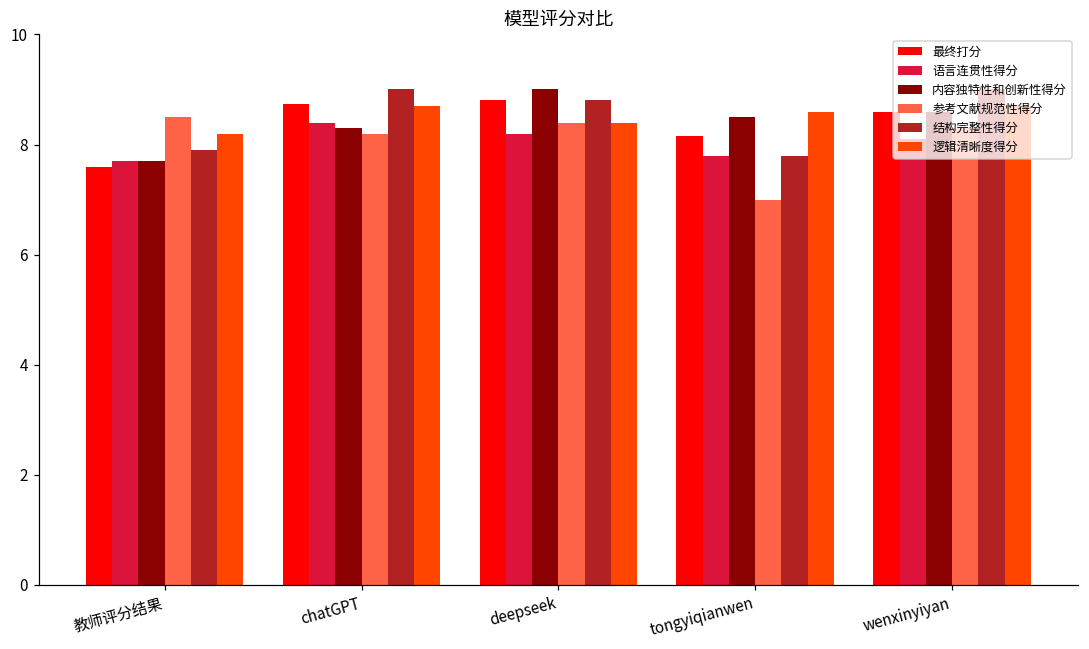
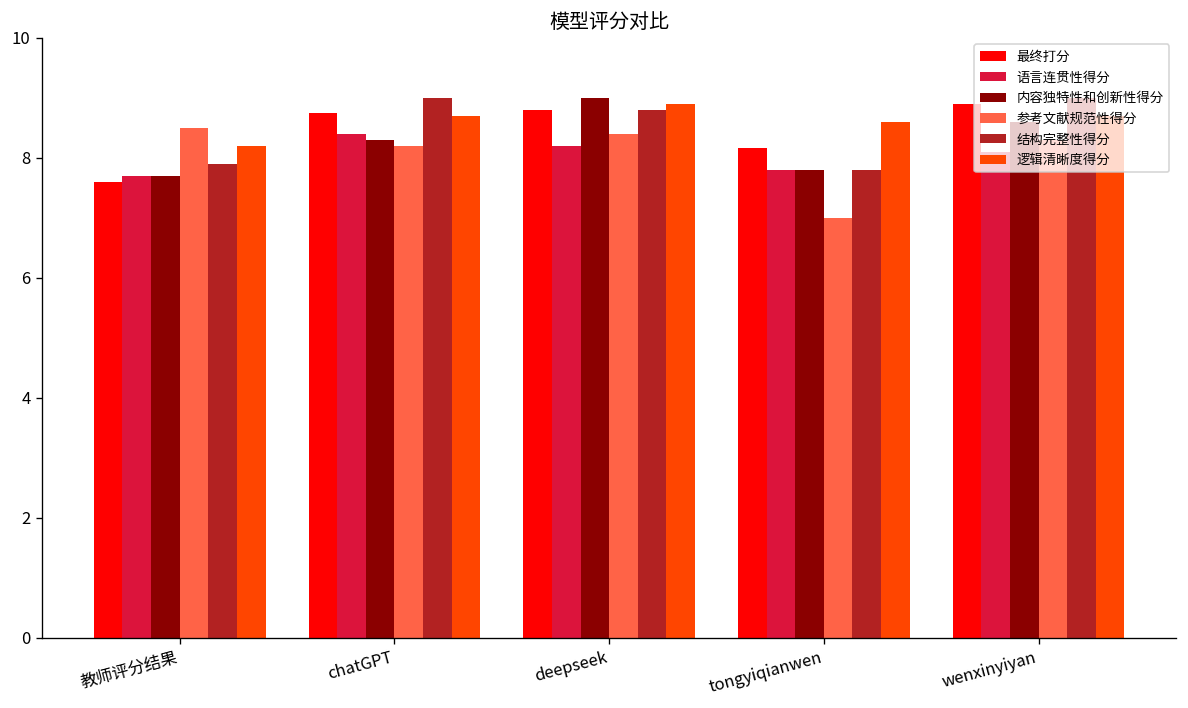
逻辑清晰度得分, deepseek: 8.4 -> 8.9
内容独特性和创新性得分, tongyiqianwen: 8.5 -> 7.8
最终打分, wenxinyiyan: 8.6 -> 8.9
